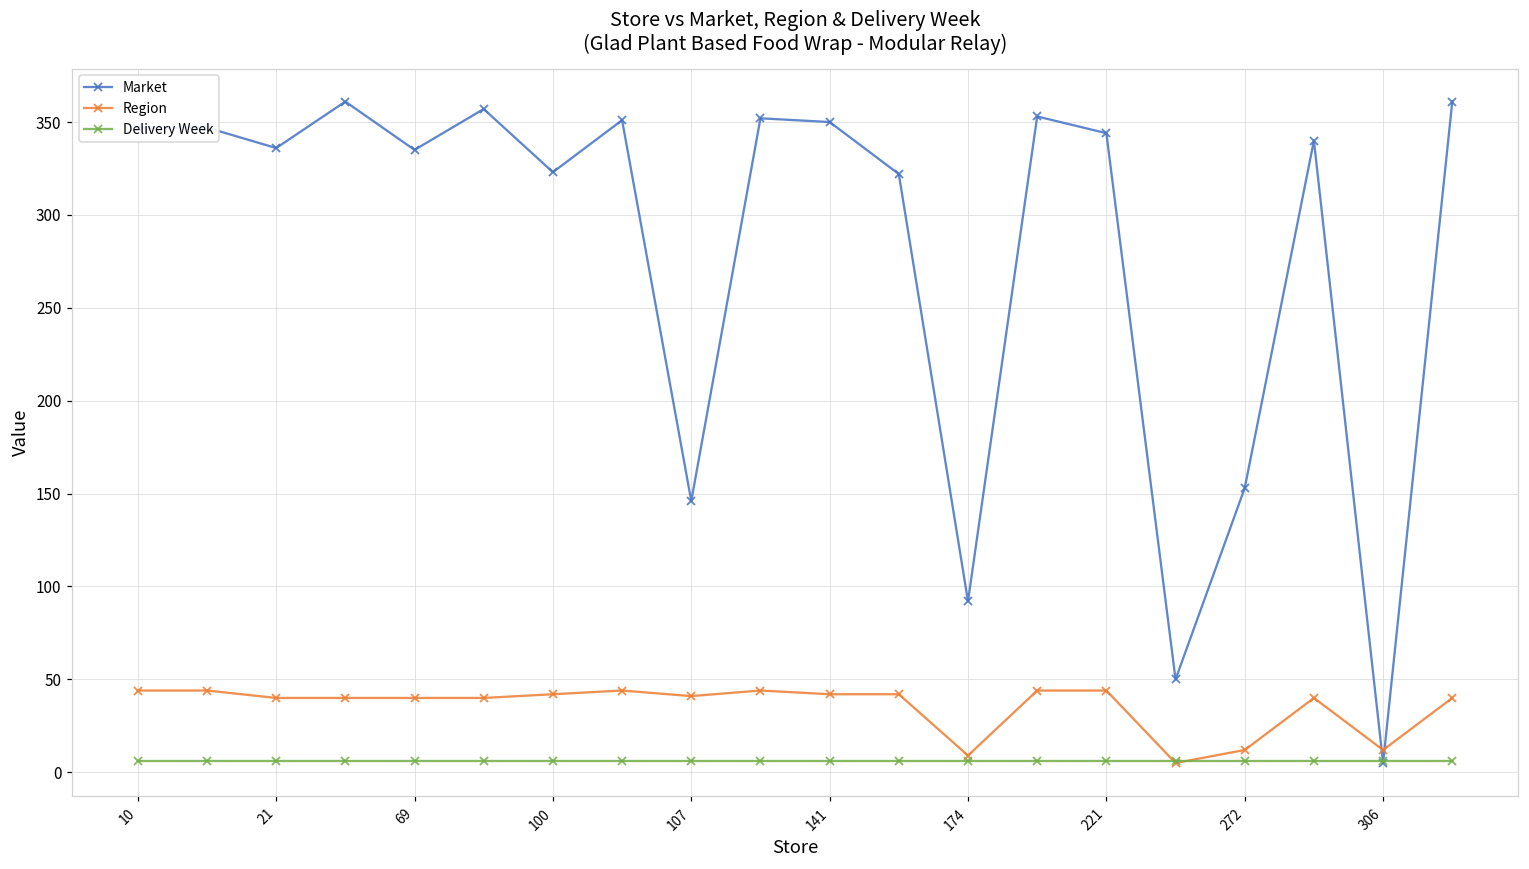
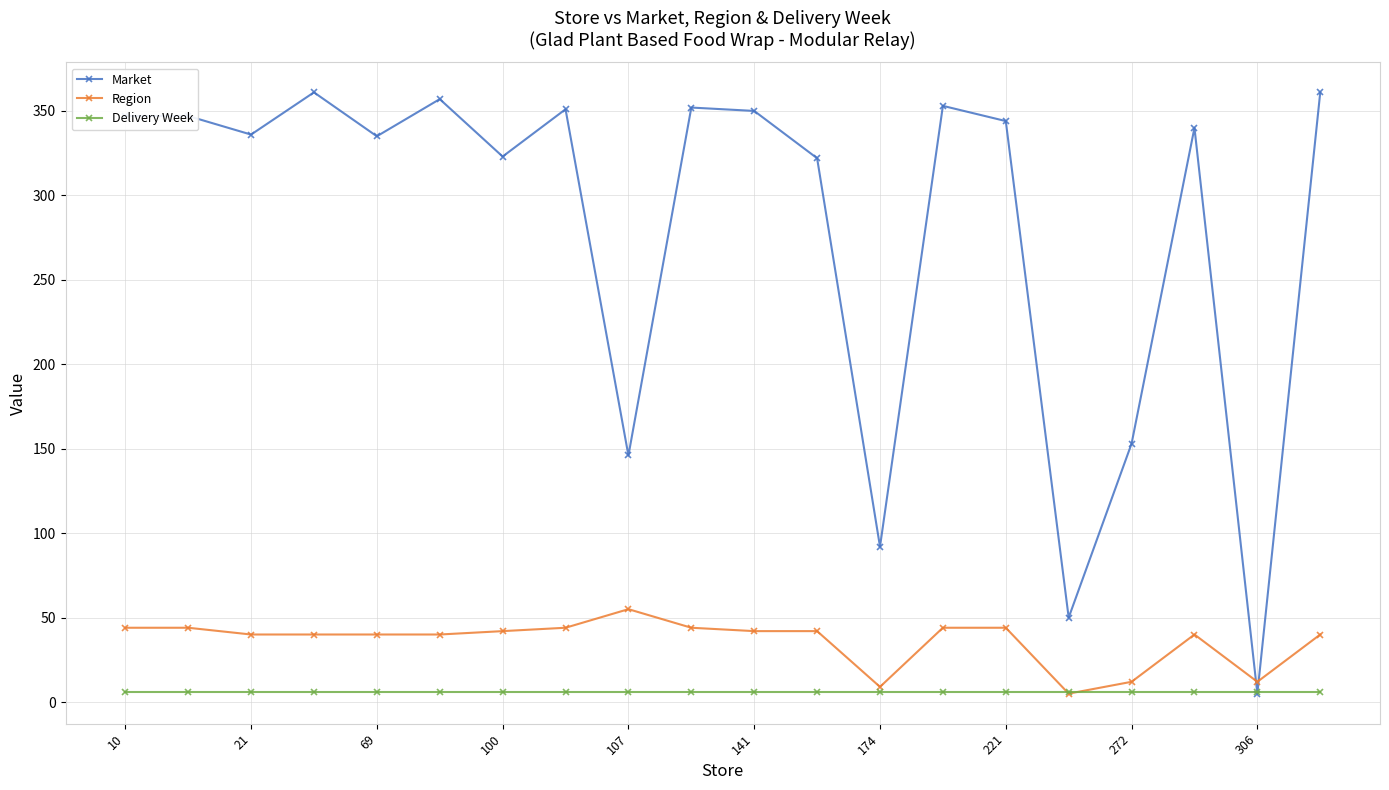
Region, 107: 41 -> 55
